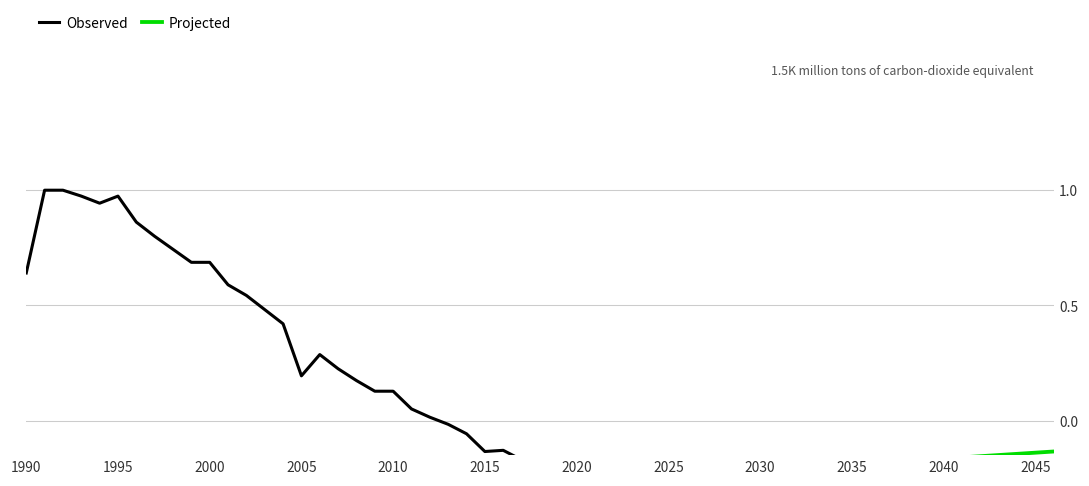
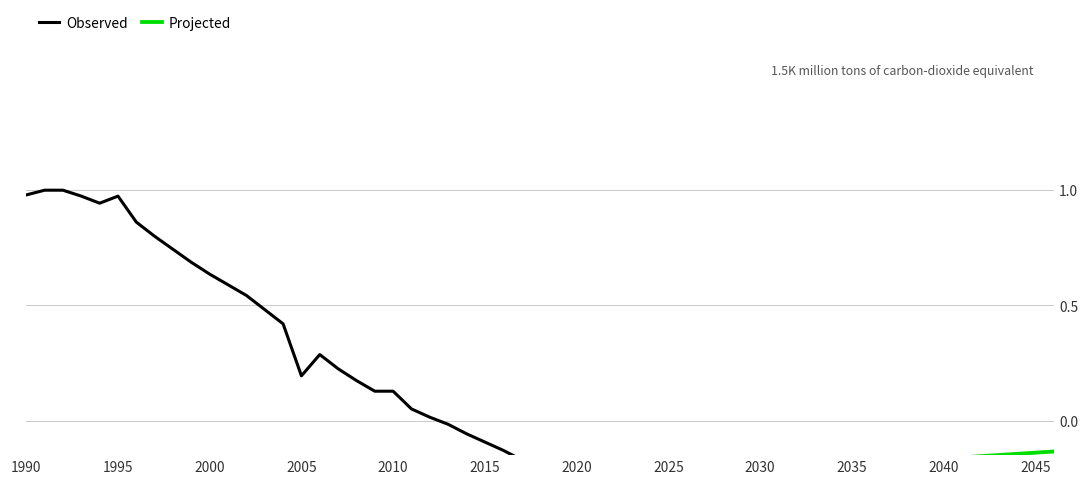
Observed, 1990: 0.64 -> 0.98
Observed, 2000: 0.69 -> 0.64
Observed, 2015: -0.13 -> -0.09
